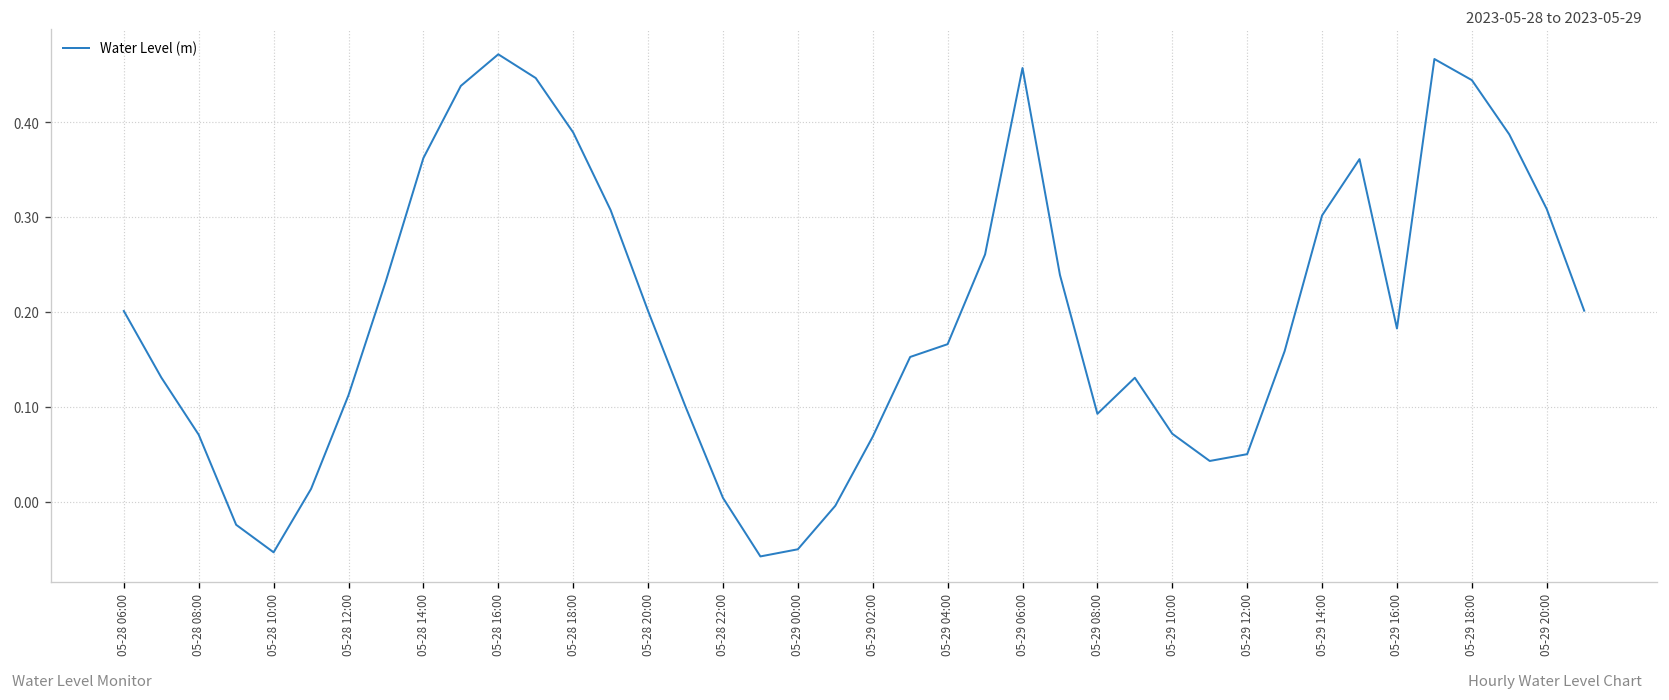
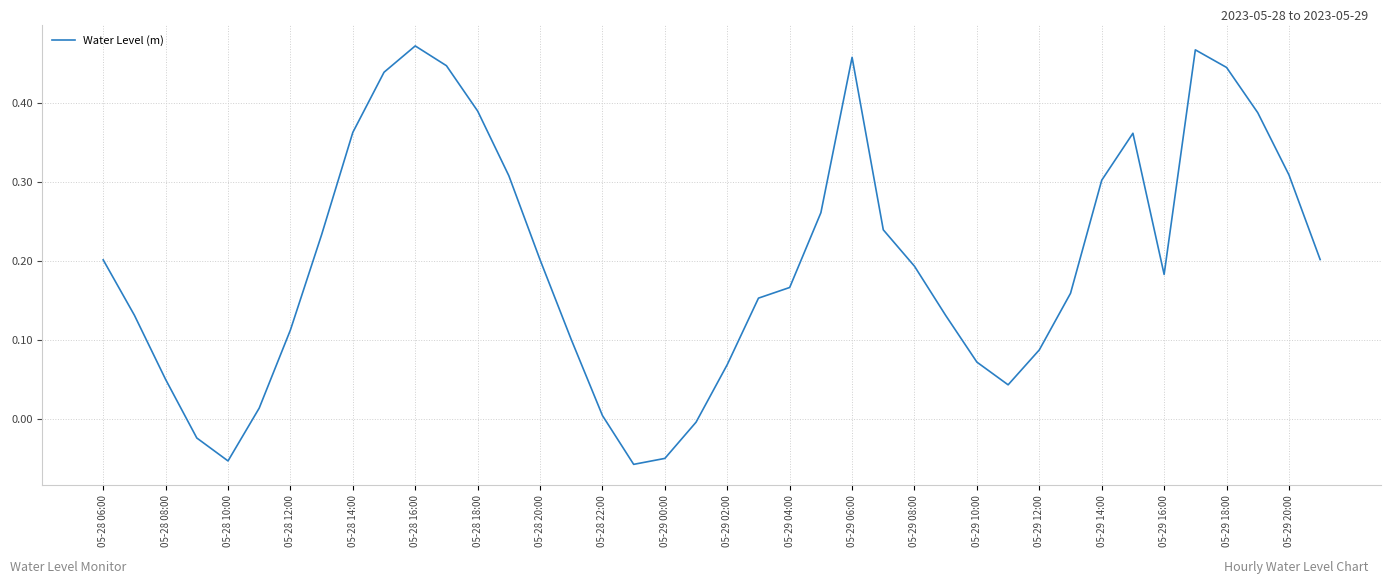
05-28 08:00: 0.07 -> 0.05
05-29 08:00: 0.09 -> 0.19
05-29 12:00: 0.05 -> 0.09
